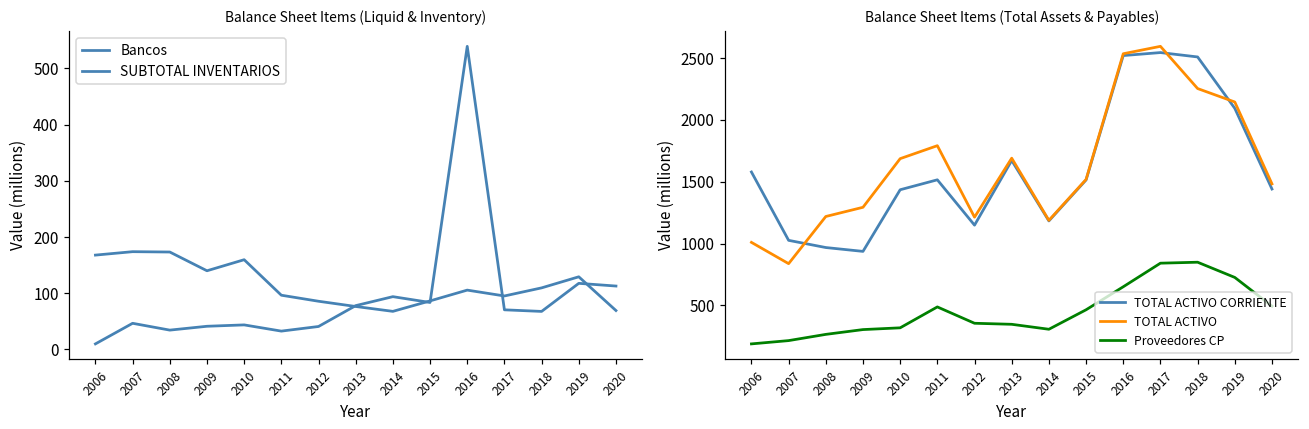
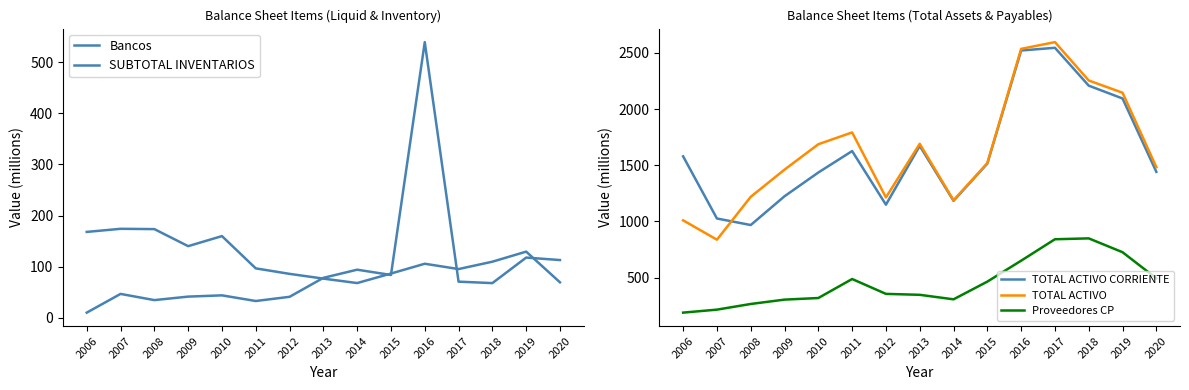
Balance Sheet Items (Total Assets & Payables), TOTAL ACTIVO CORRIENTE, 2009: 940 -> 1220
Balance Sheet Items (Total Assets & Payables), TOTAL ACTIVO, 2009: 1290 -> 1460
Balance Sheet Items (Total Assets & Payables), TOTAL ACTIVO CORRIENTE, 2011: 1520 -> 1630
Balance Sheet Items (Total Assets & Payables), TOTAL ACTIVO CORRIENTE, 2018: 2510 -> 2210
